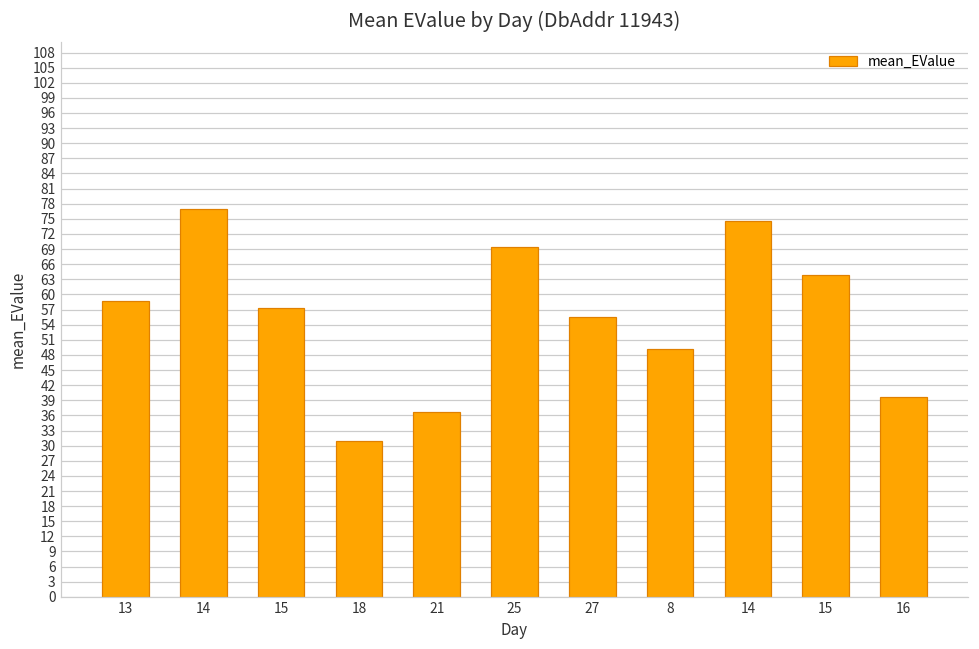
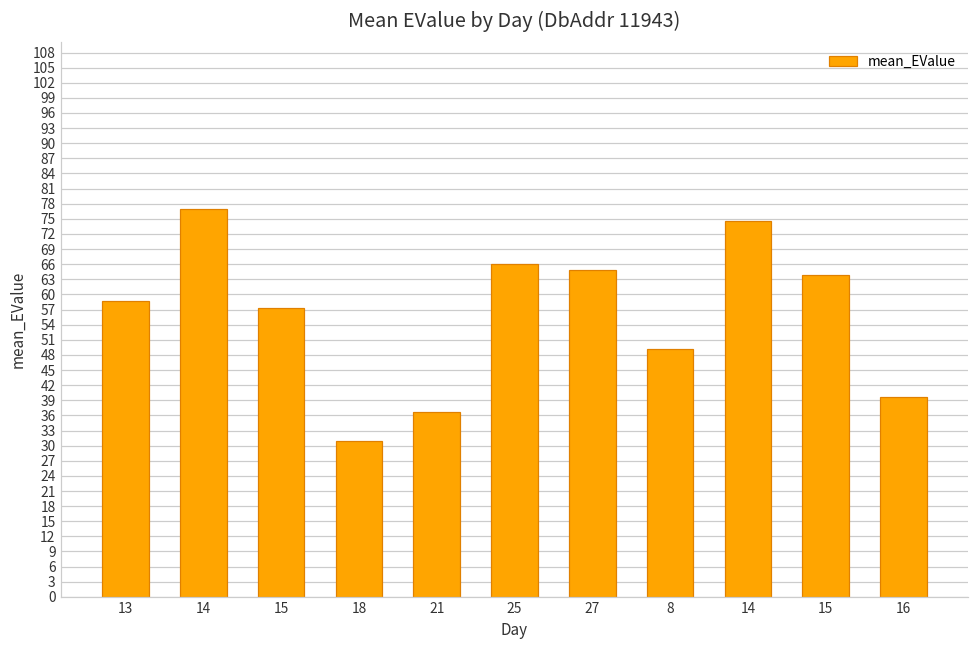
25: 69 -> 66
27: 56 -> 65
